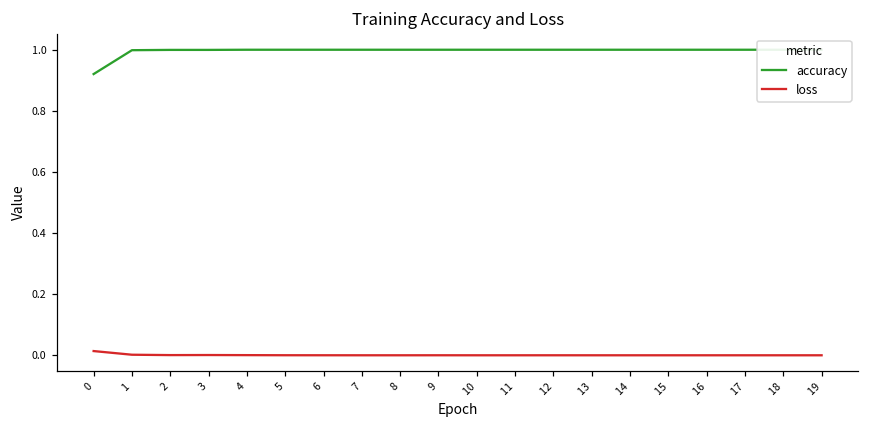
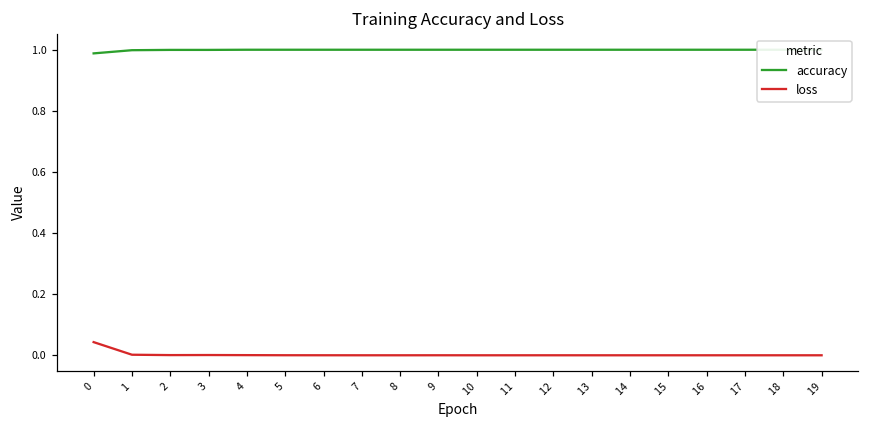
accuracy, 0: 0.92 -> 0.99
loss, 0: 0.01 -> 0.04
